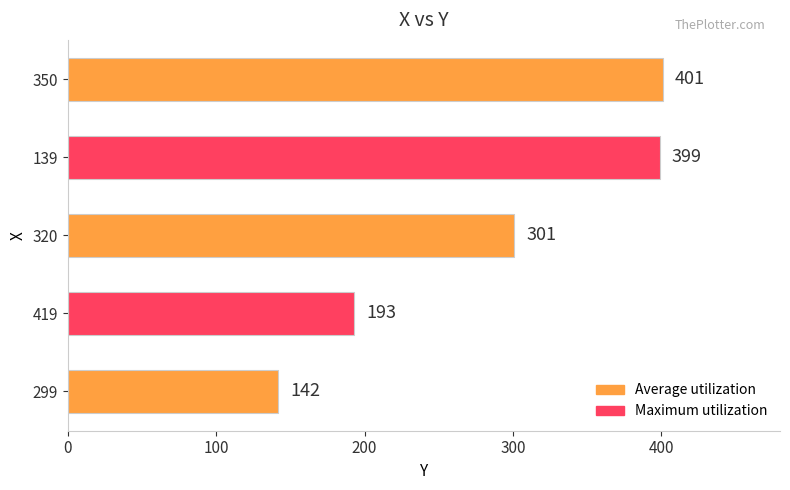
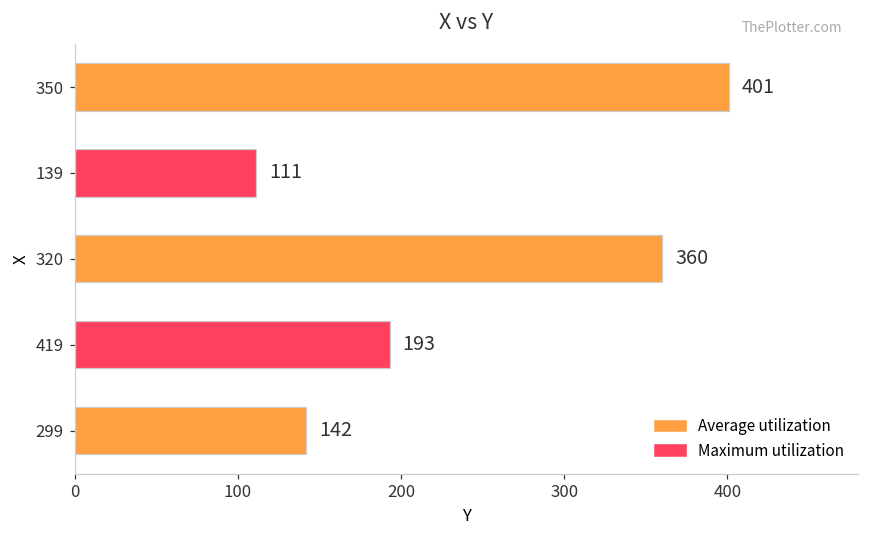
139: 399 -> 111
320: 301 -> 360
